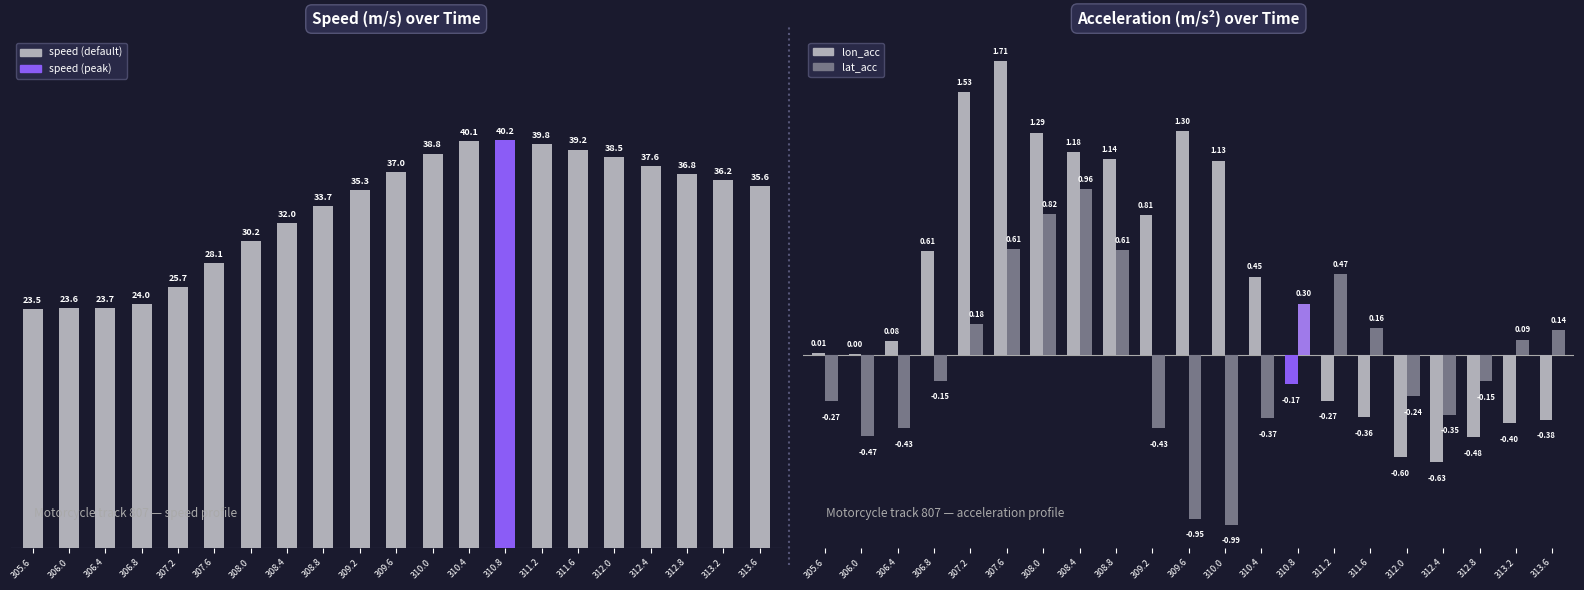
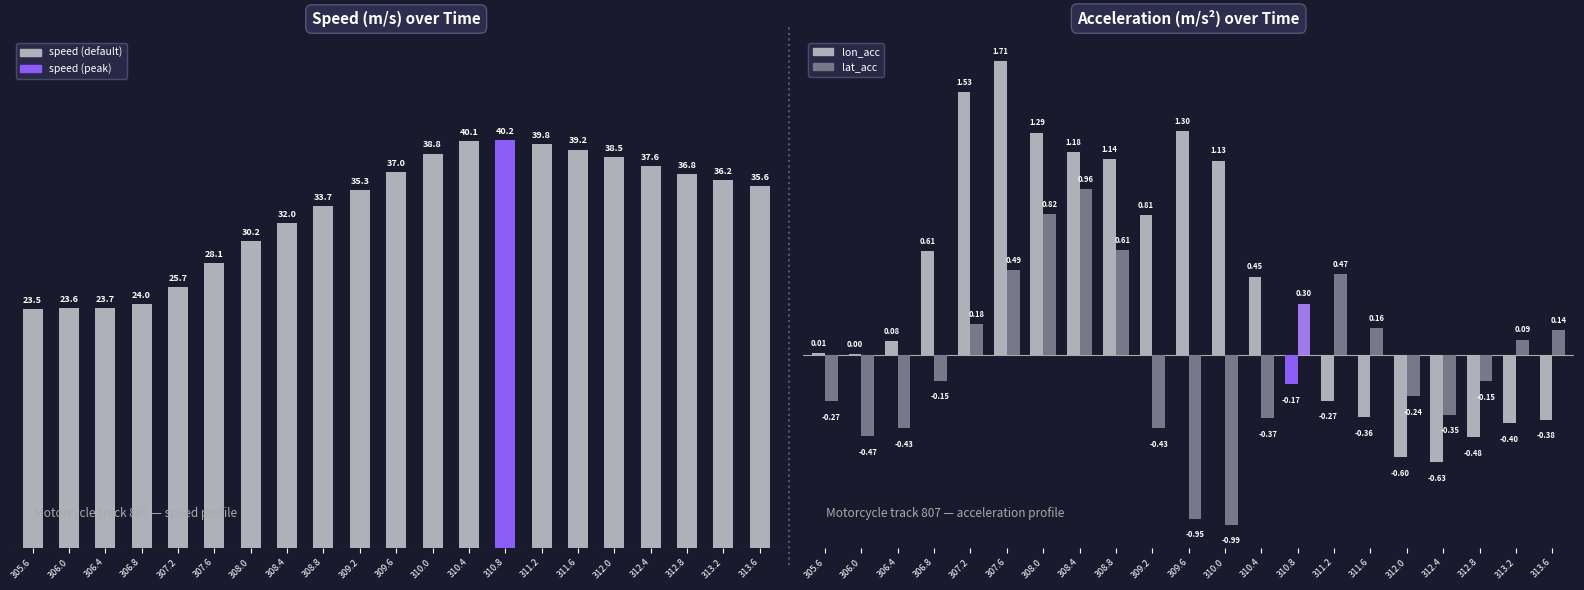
Acceleration (m/s²) over Time, lat_acc, 307.6: 0.61 -> 0.49
